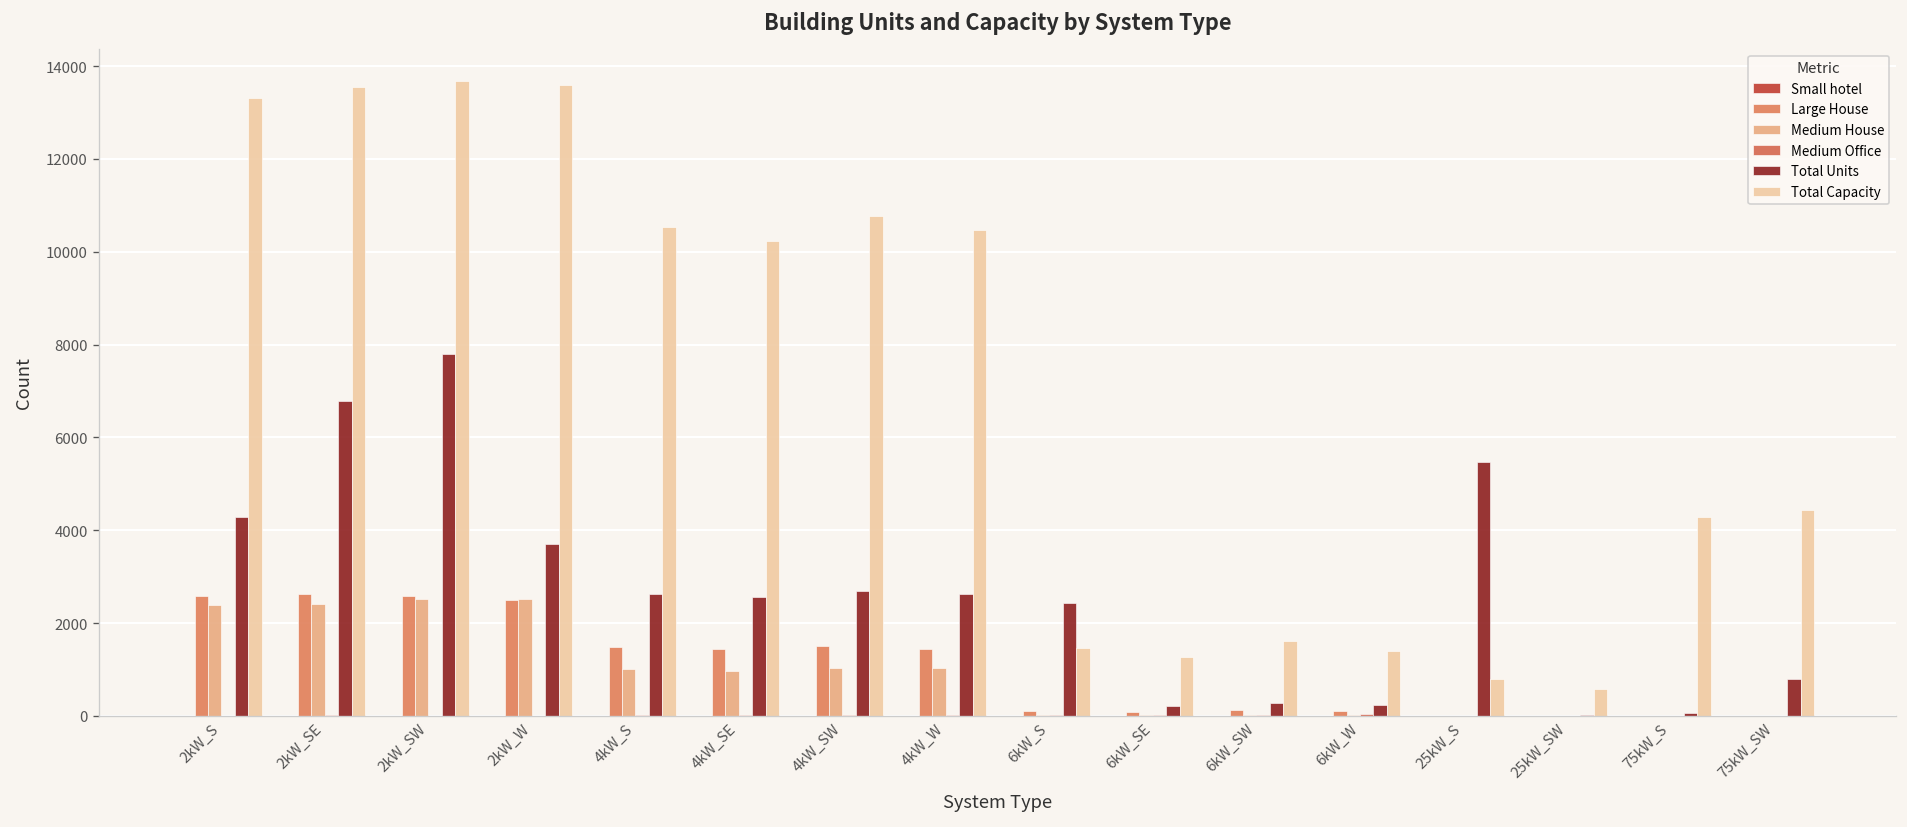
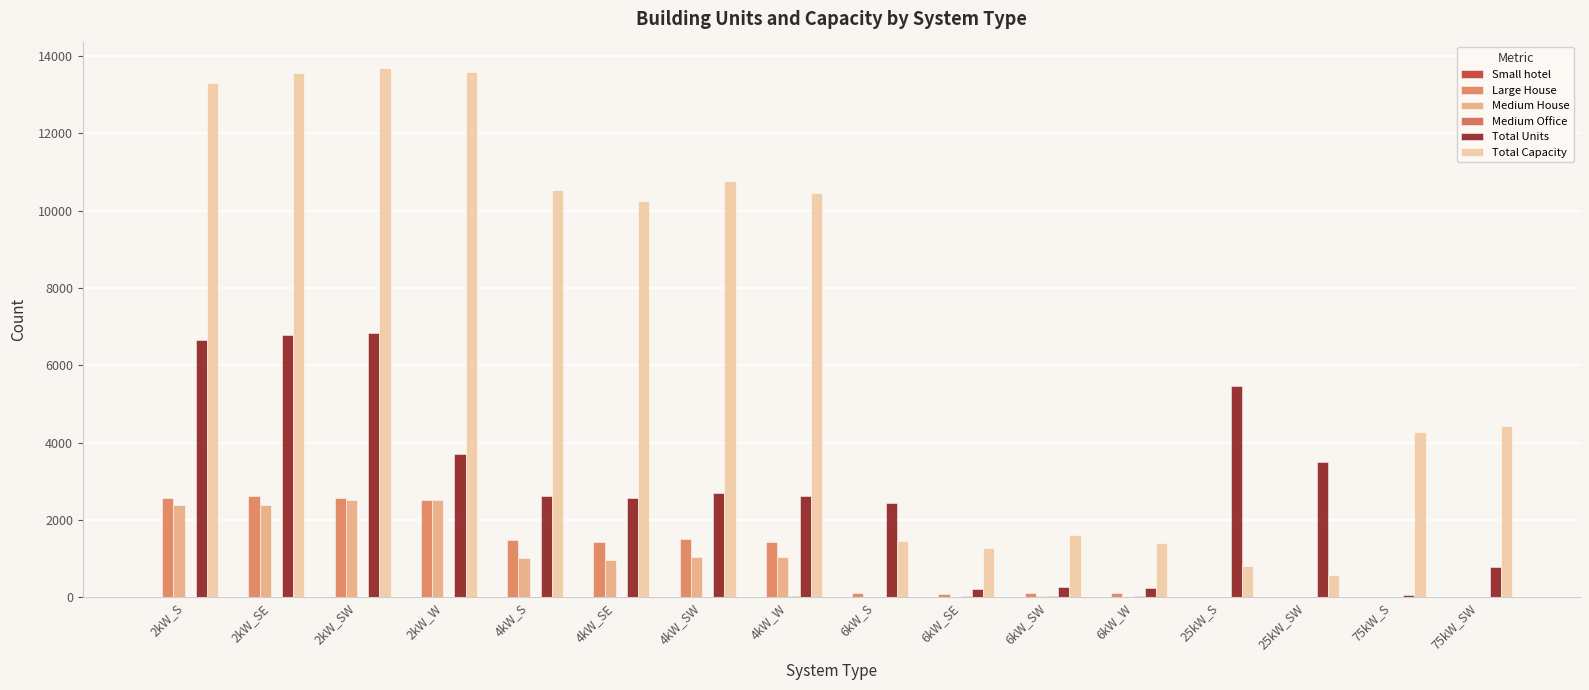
Total Units, 2kW_S: 4300 -> 6700
Total Units, 2kW_SW: 7800 -> 6800
Total Units, 25kW_SW: 0 -> 3500
